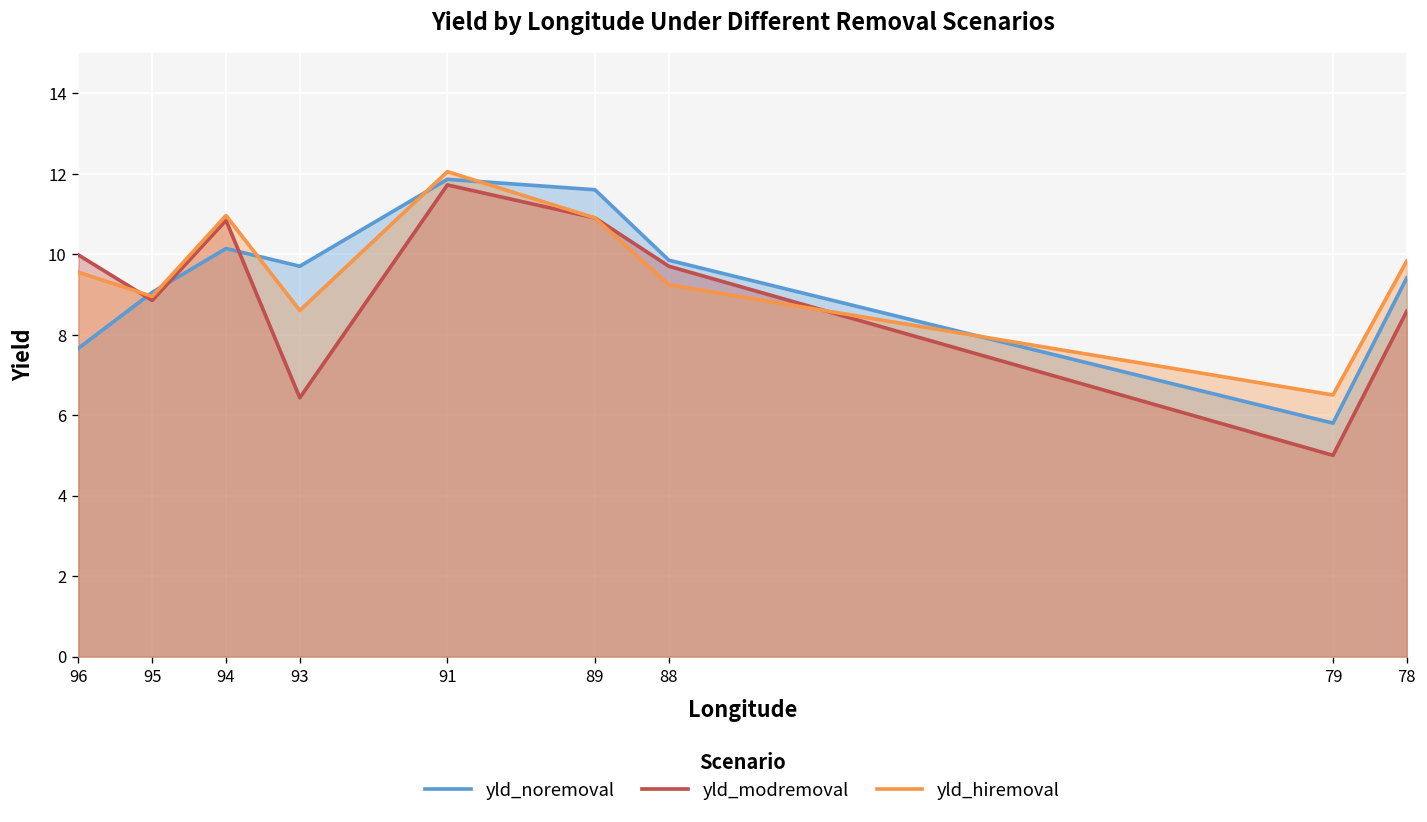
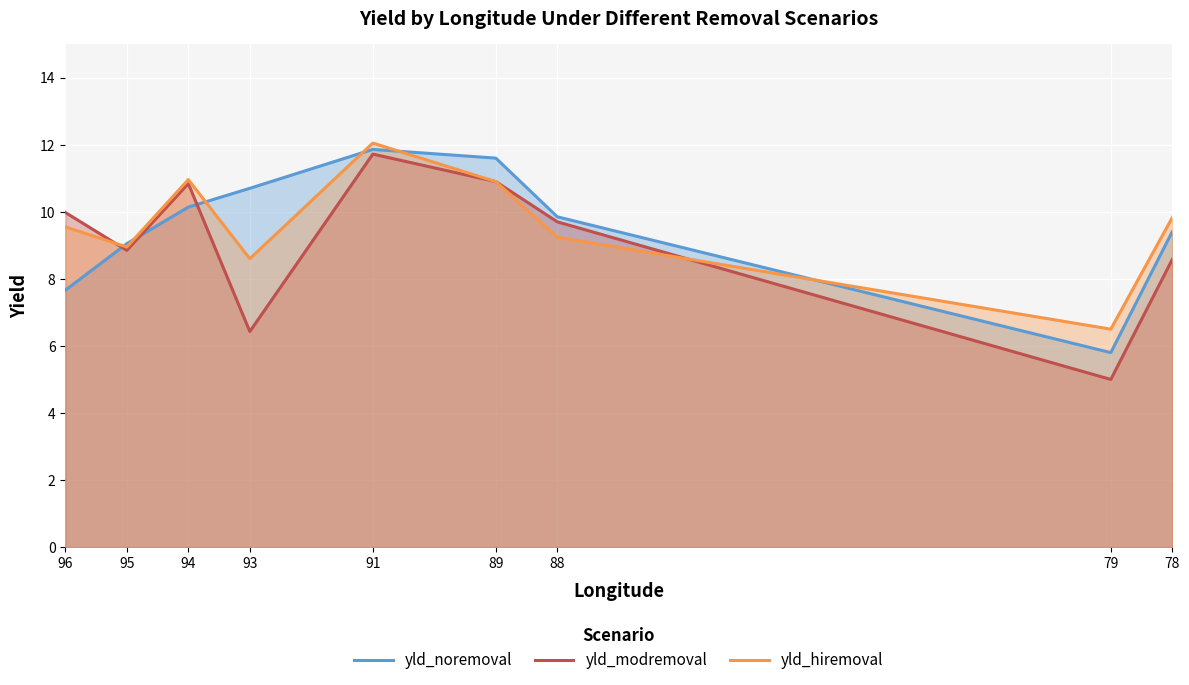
yld_noremoval, 93: 9.7 -> 10.7
